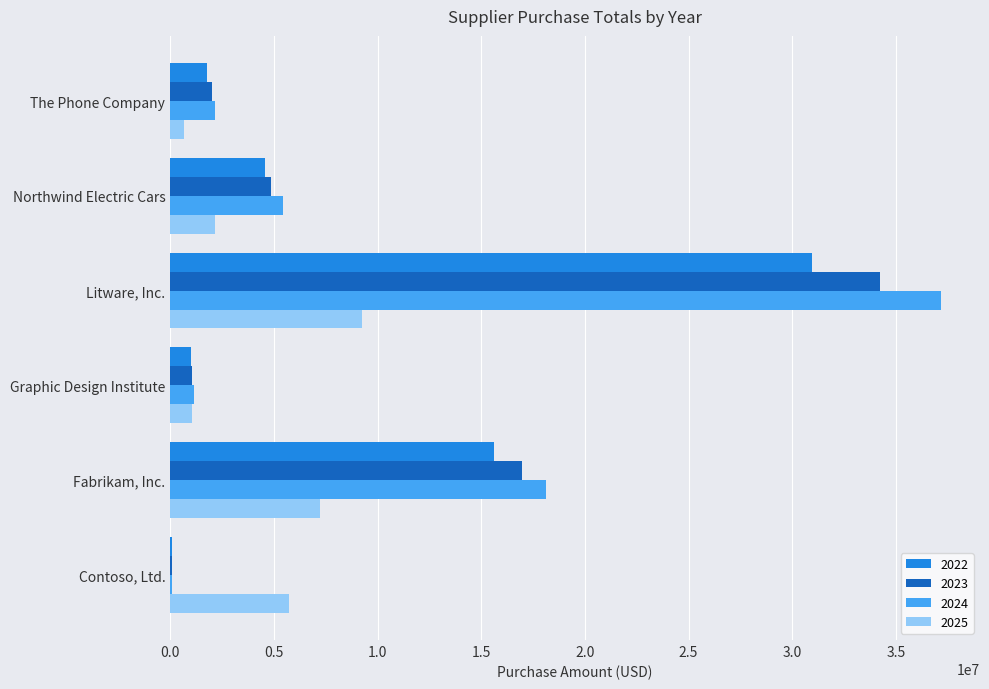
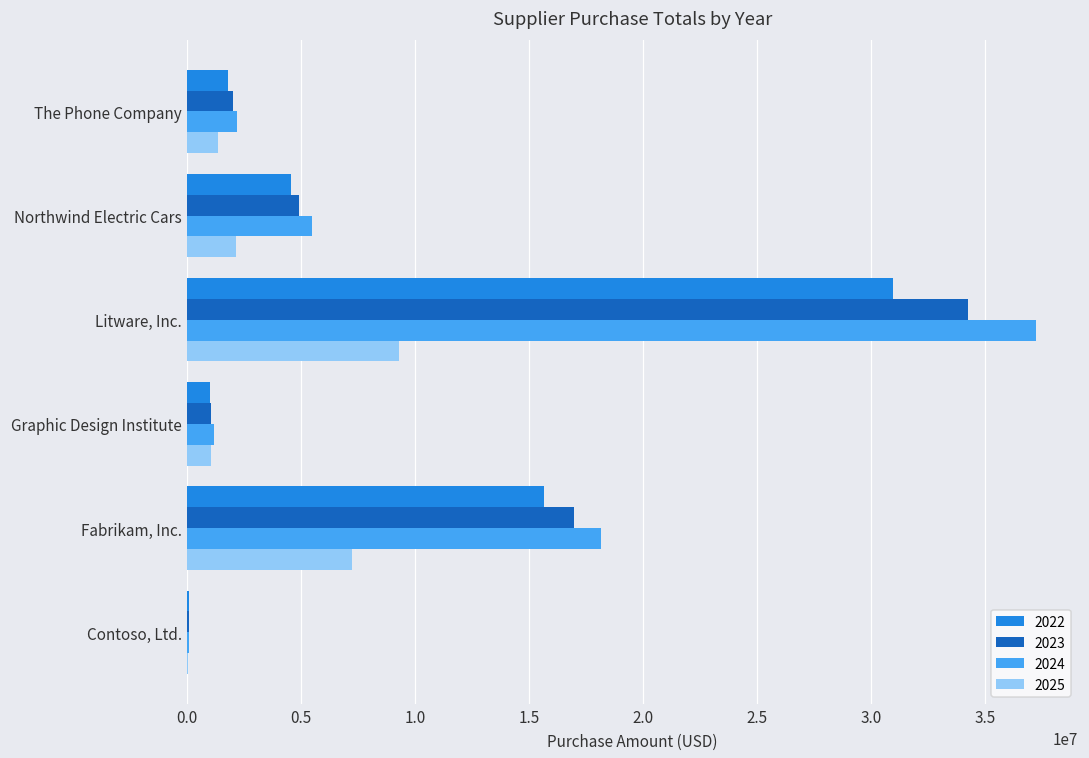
2025, The Phone Company: 700000 -> 1400000
2025, Contoso, Ltd.: 5700000 -> 0
